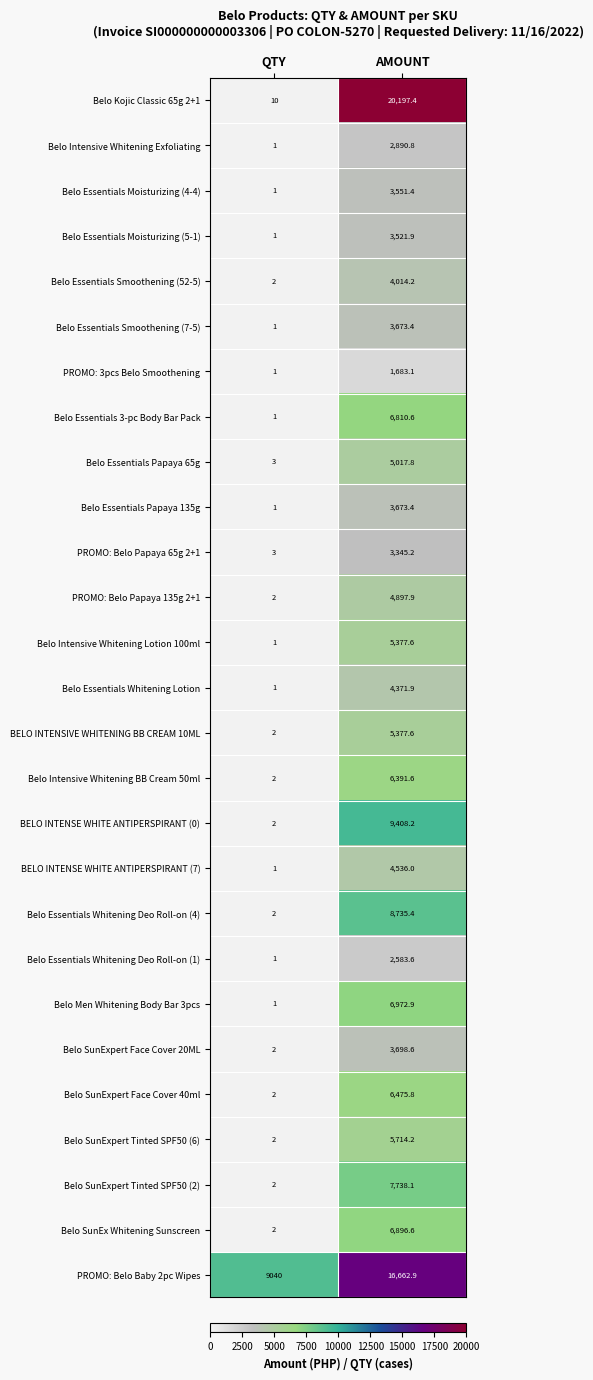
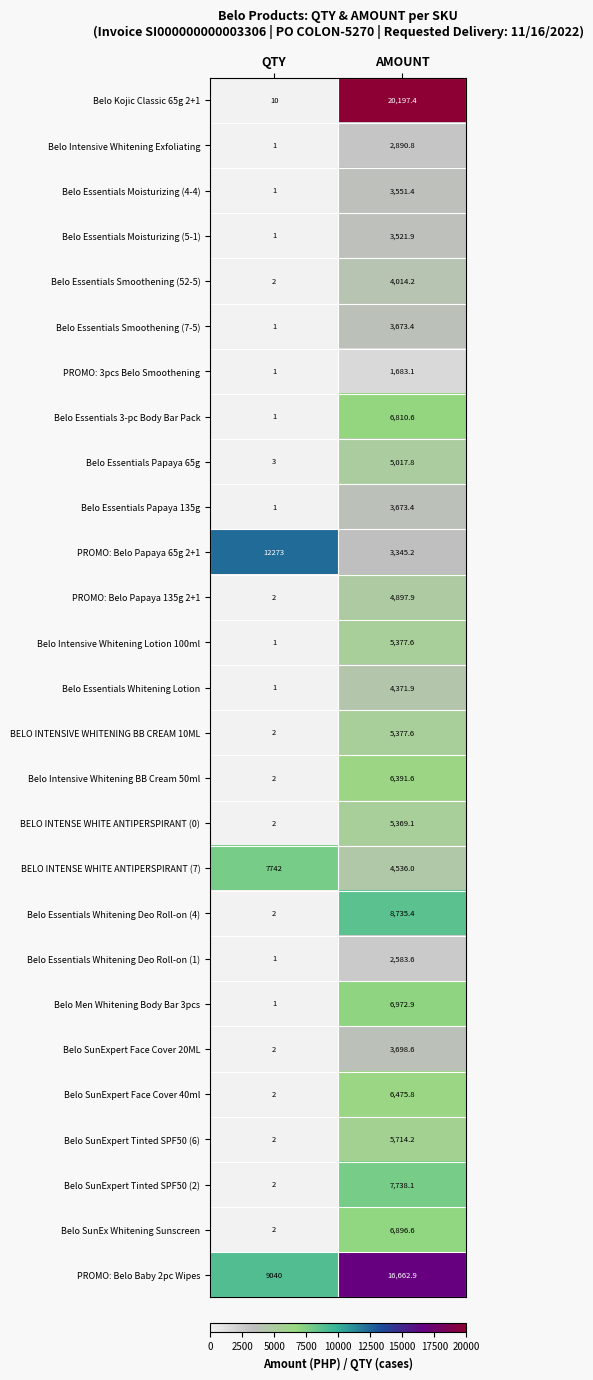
PROMO: Belo Papaya 65g 2+1, QTY: 3 -> 12273
BELO INTENSE WHITE ANTIPERSPIRANT (0), AMOUNT: 9,408.2 -> 5,369.1
BELO INTENSE WHITE ANTIPERSPIRANT (7), QTY: 1 -> 7742
